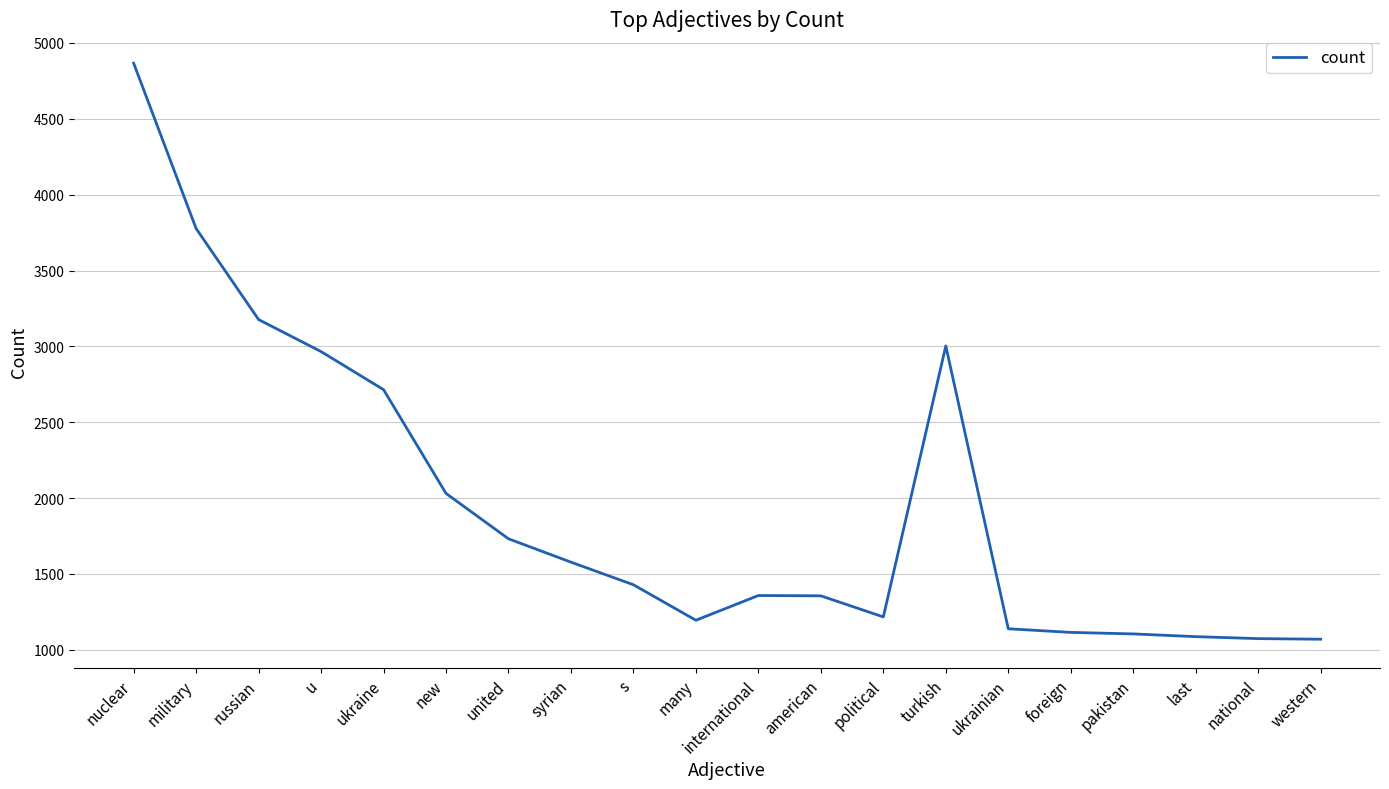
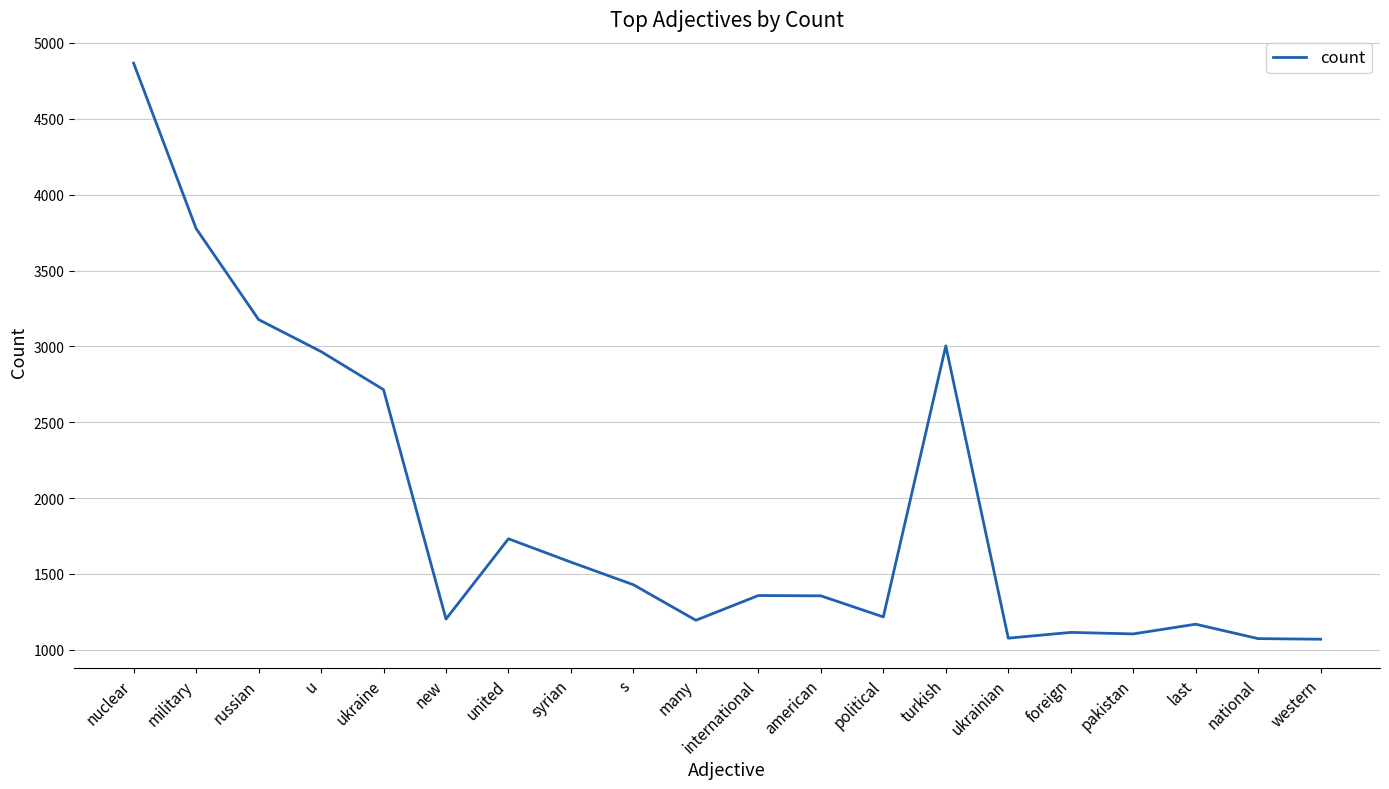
new: 2030 -> 1200
ukrainian: 1140 -> 1080
last: 1090 -> 1170
